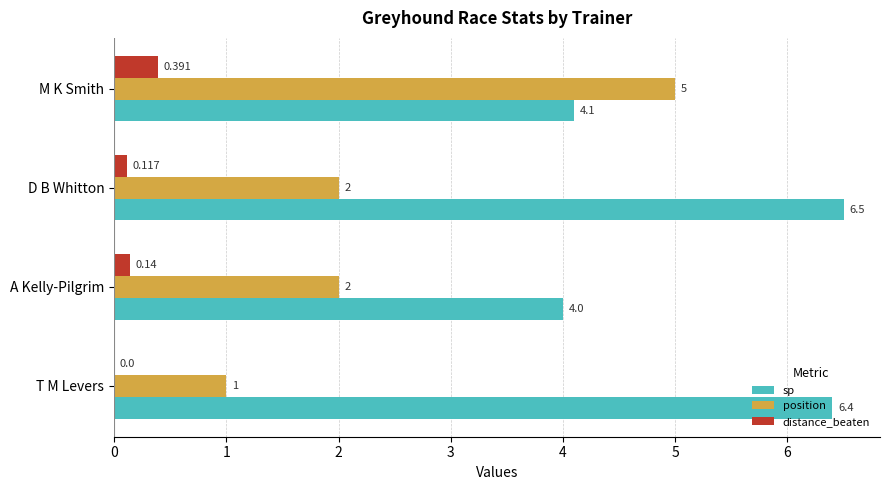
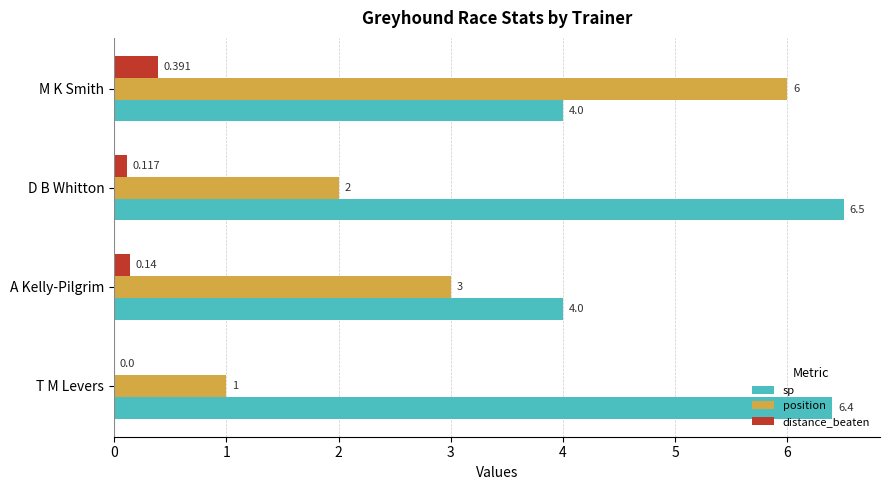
position, M K Smith: 5 -> 6
sp, M K Smith: 4.1 -> 4.0
position, A Kelly-Pilgrim: 2 -> 3
